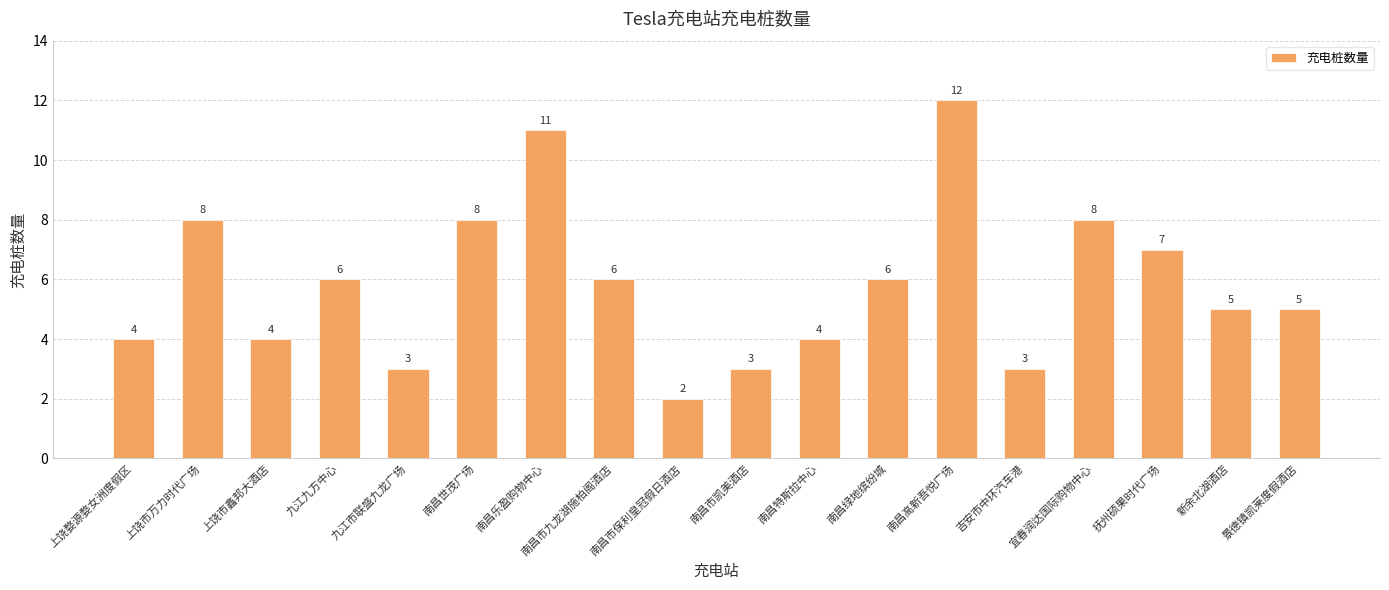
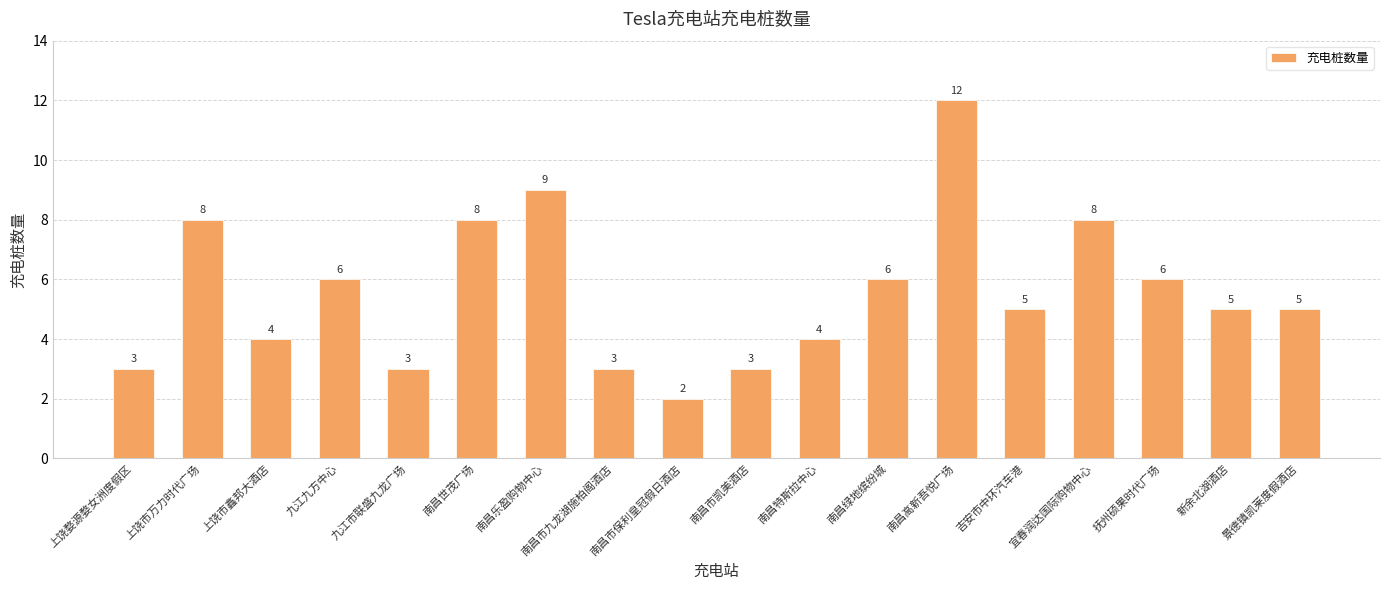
上饶婺源婺女洲度假区: 4 -> 3
南昌乐盈购物中心: 11 -> 9
南昌市九龙湖施柏阁酒店: 6 -> 3
吉安市中环汽车港: 3 -> 5
抚州硕果时代广场: 7 -> 6
